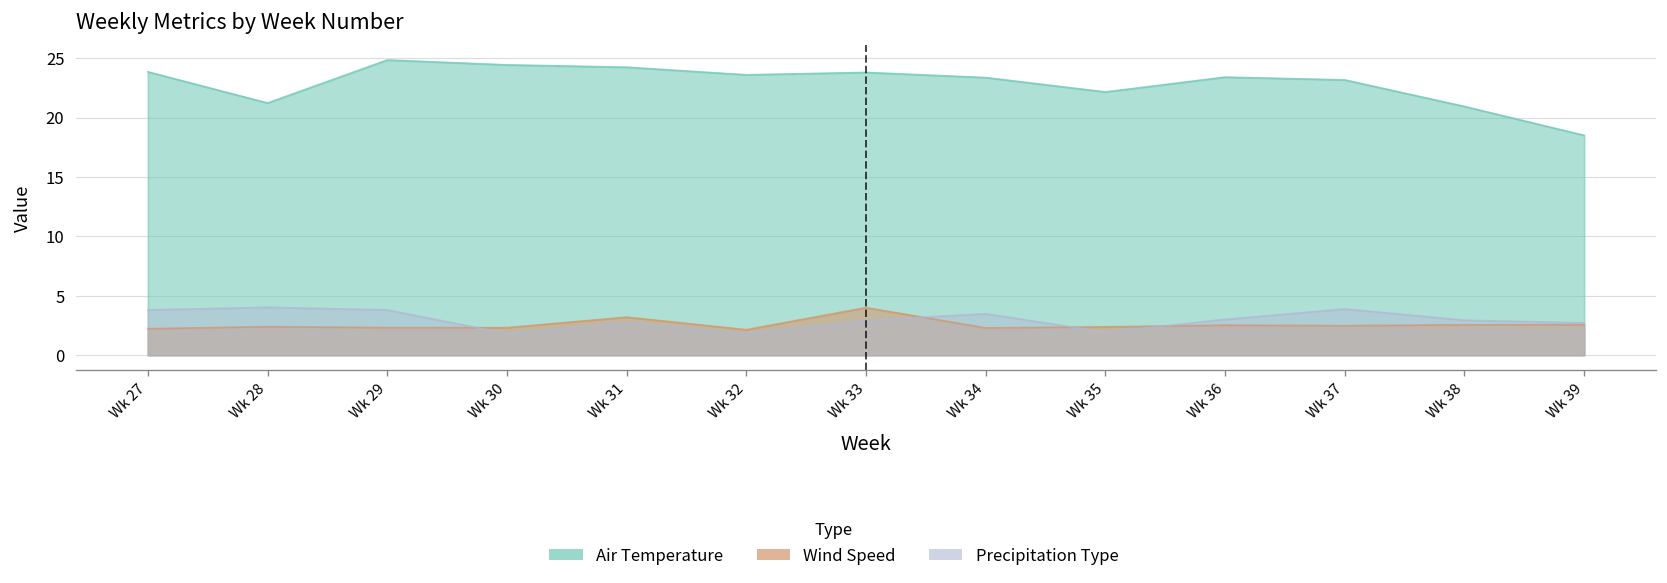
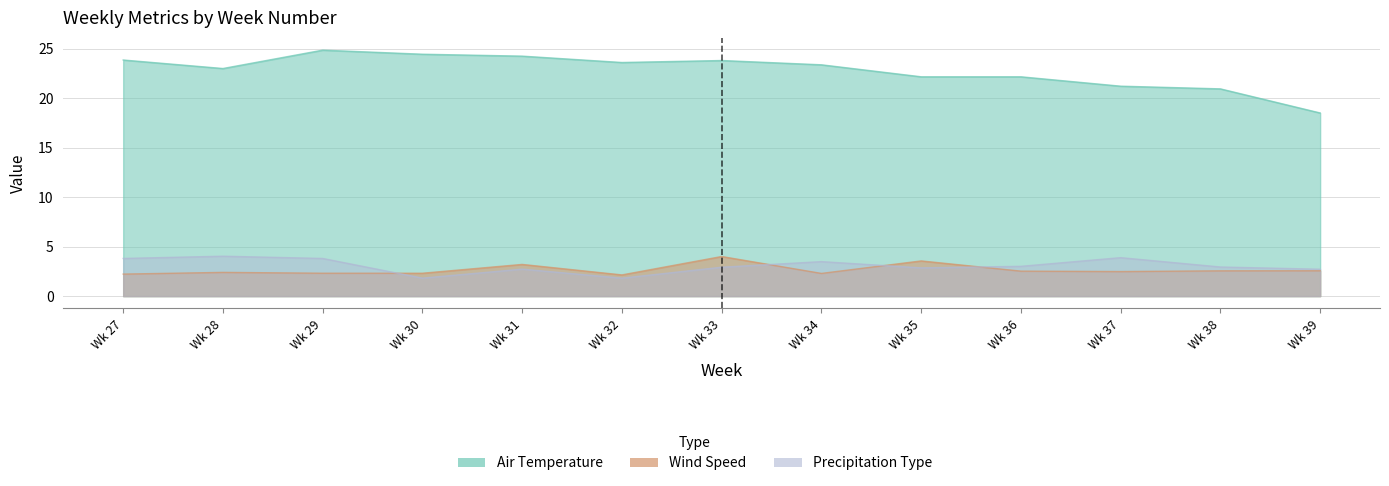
Air Temperature, Wk 28: 21 -> 23
Wind Speed, Wk 35: 2 -> 4
Precipitation Type, Wk 35: 2 -> 3
Air Temperature, Wk 36: 23 -> 22
Air Temperature, Wk 37: 23 -> 21
